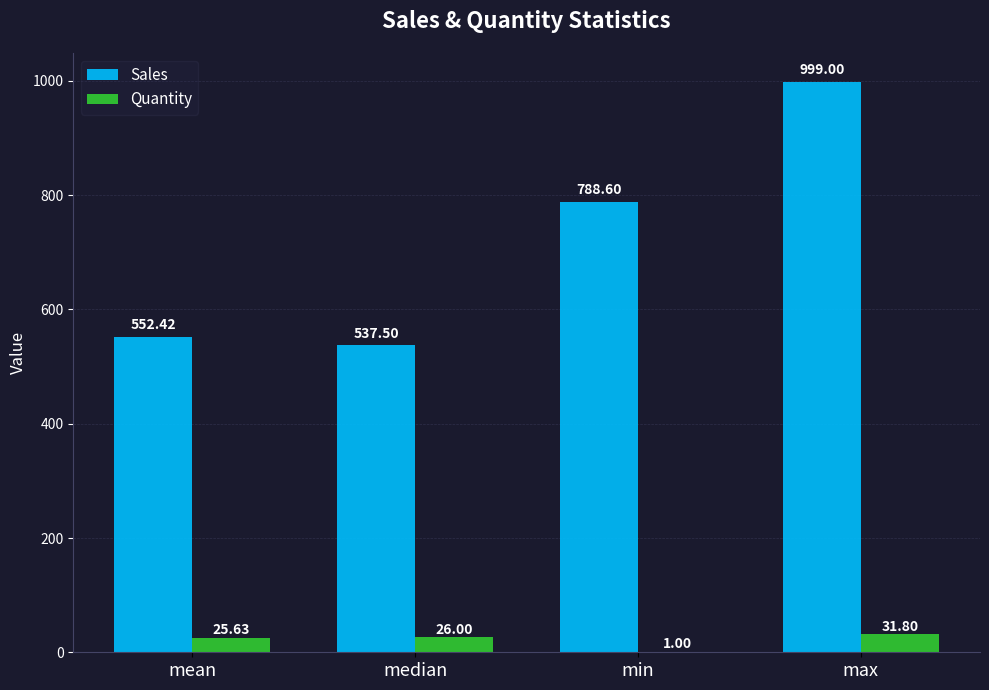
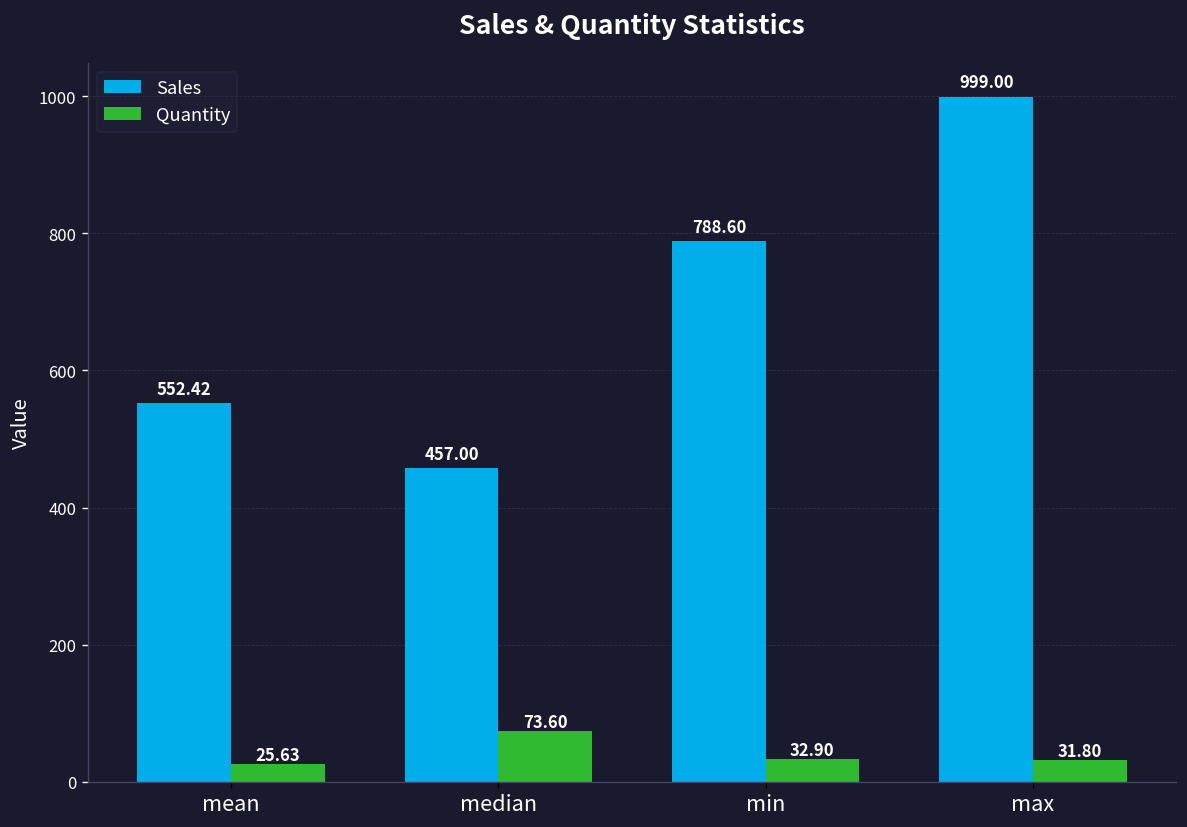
Sales, median: 537.50 -> 457.00
Quantity, median: 26.00 -> 73.60
Quantity, min: 1.00 -> 32.90
